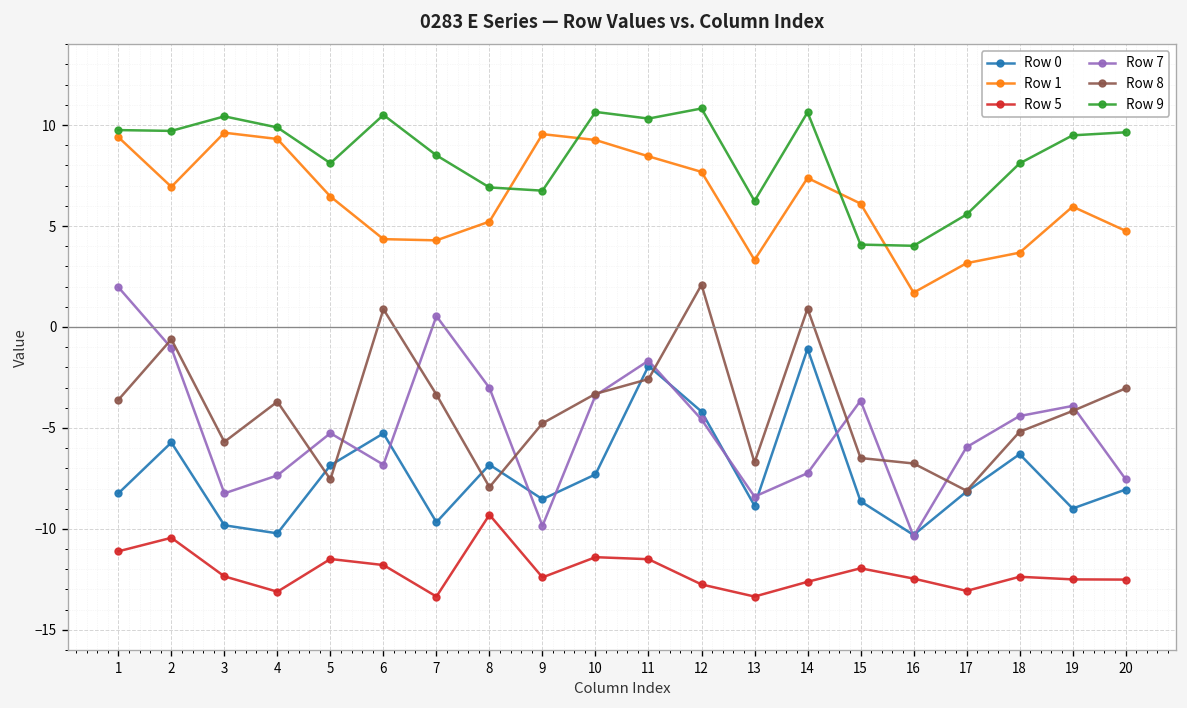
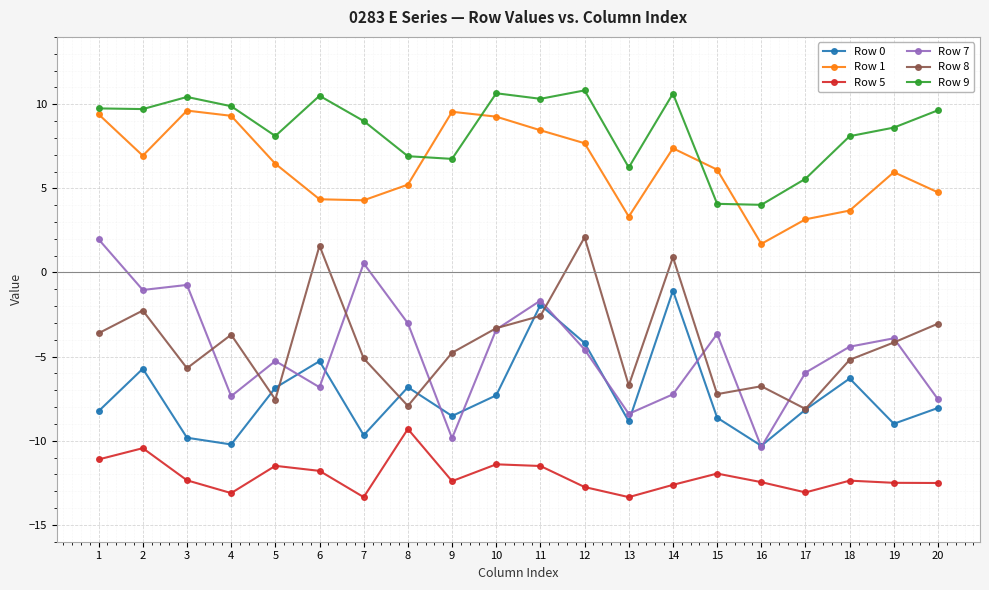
Row 8, 2: -0.6 -> -2.3
Row 7, 3: -8.2 -> -0.7
Row 8, 6: 0.9 -> 1.6
Row 8, 7: -3.4 -> -5.1
Row 9, 7: 8.5 -> 9.0
Row 8, 15: -6.5 -> -7.2
Row 9, 19: 9.5 -> 8.6
